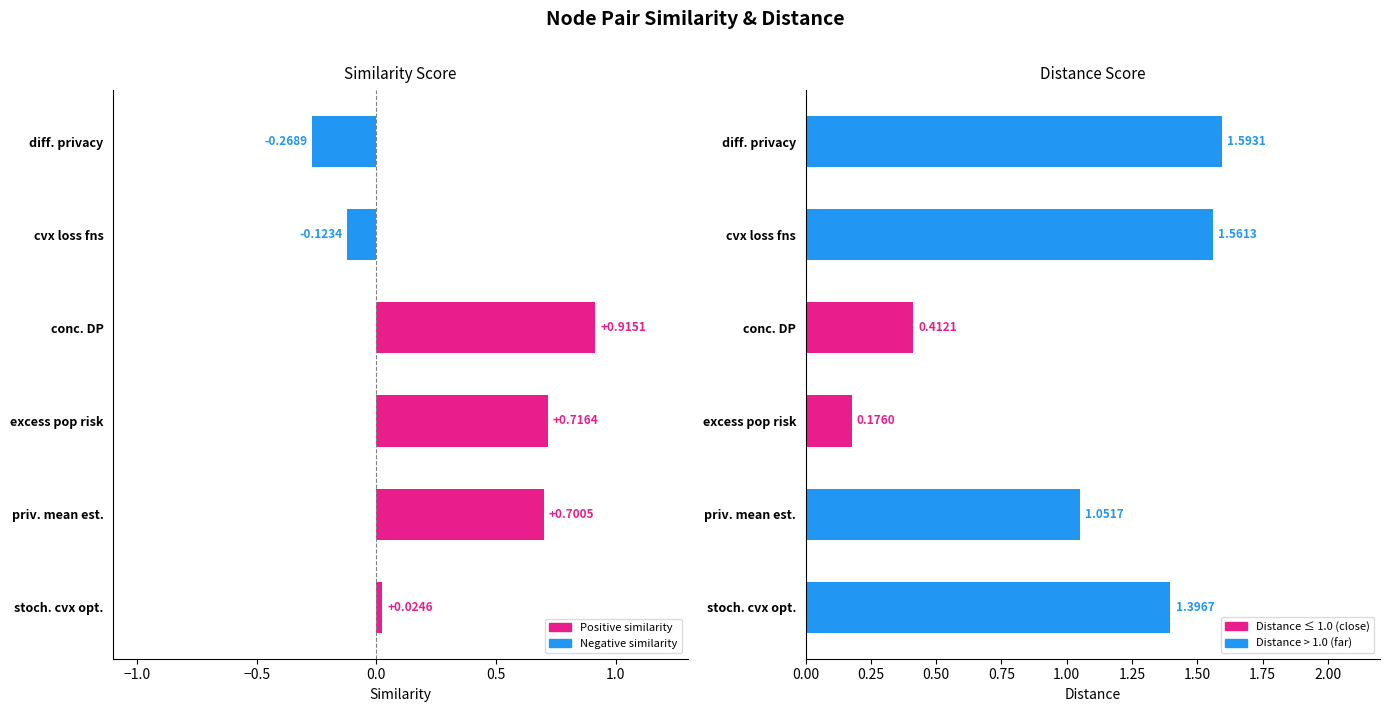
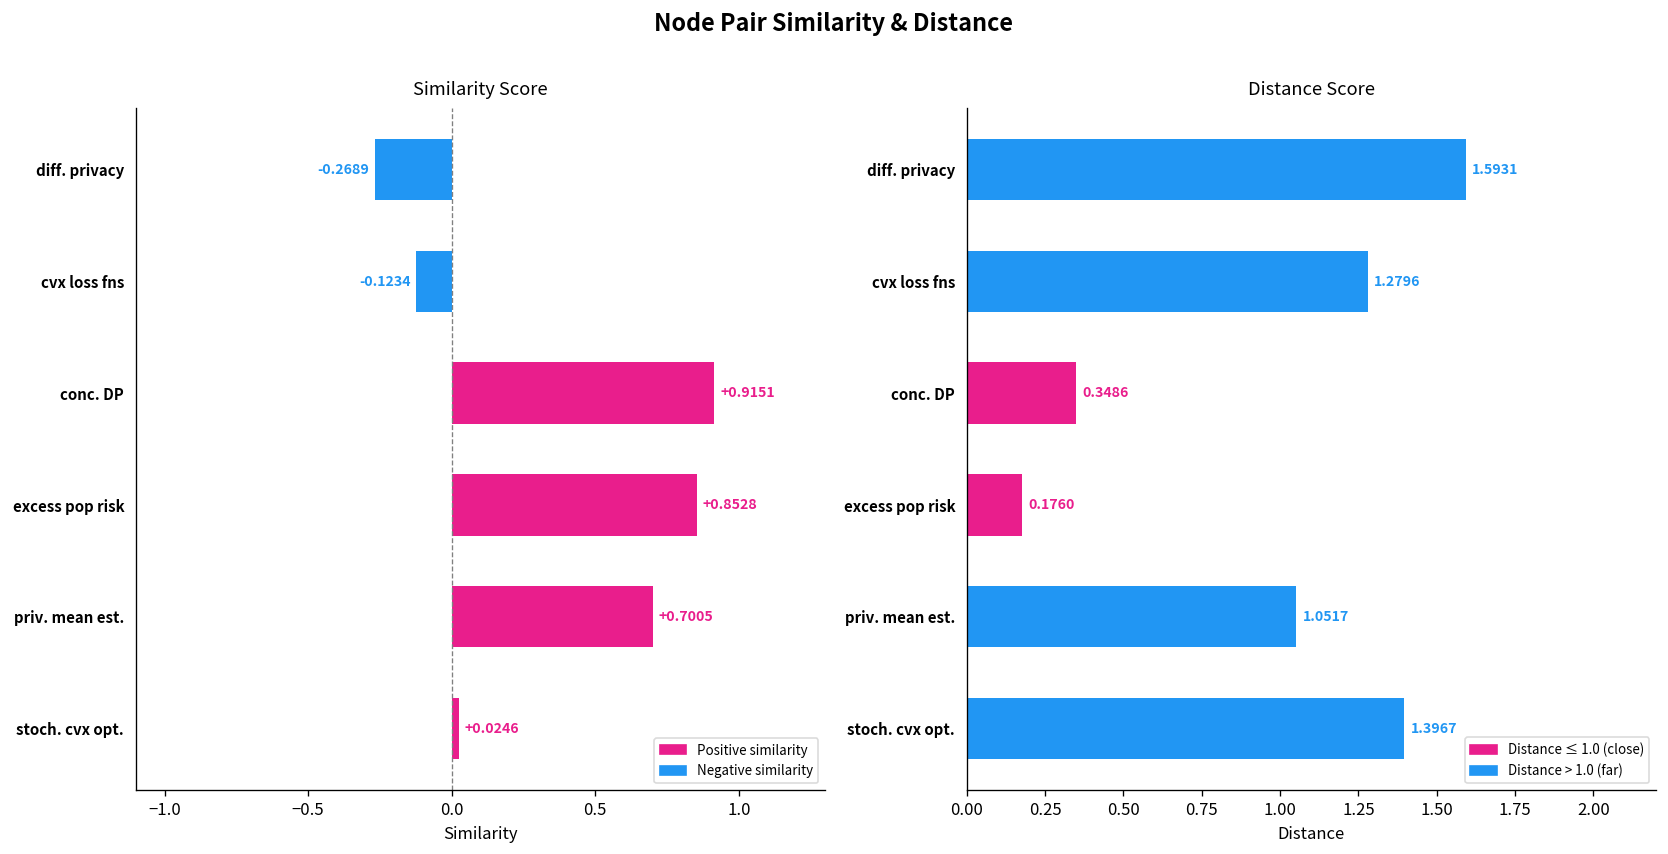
Similarity Score, excess pop risk: +0.7164 -> +0.8528
Distance Score, cvx loss fns: 1.5613 -> 1.2796
Distance Score, conc. DP: 0.4121 -> 0.3486
